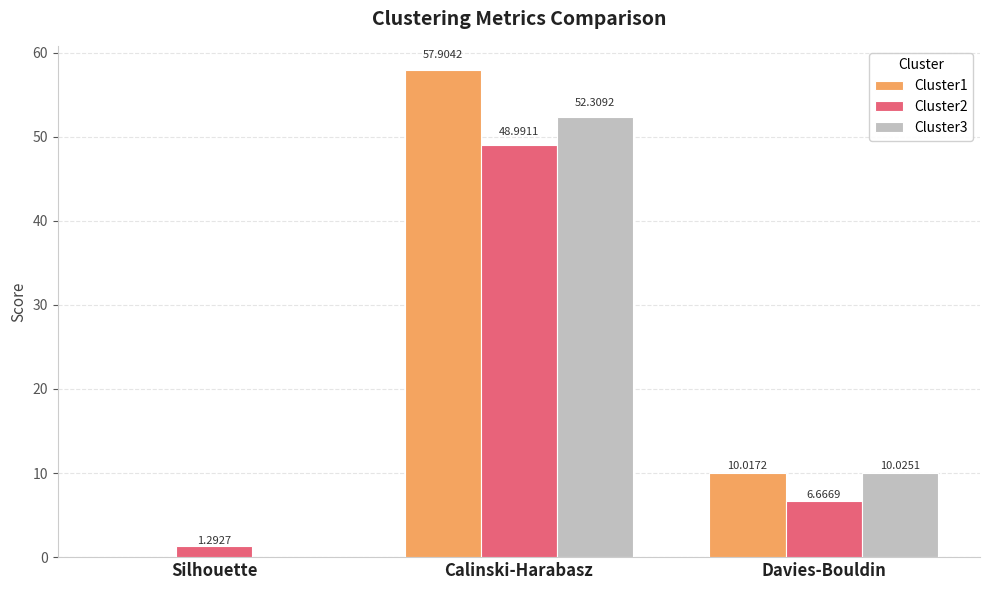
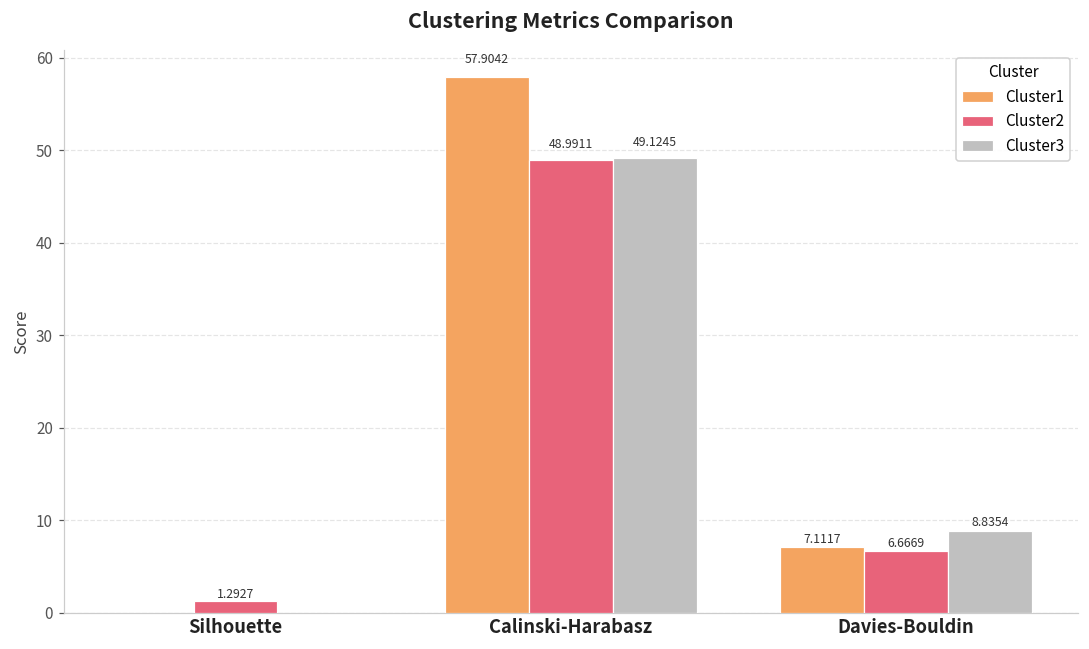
Cluster3, Calinski-Harabasz: 52.3092 -> 49.1245
Cluster1, Davies-Bouldin: 10.0172 -> 7.1117
Cluster3, Davies-Bouldin: 10.0251 -> 8.8354
